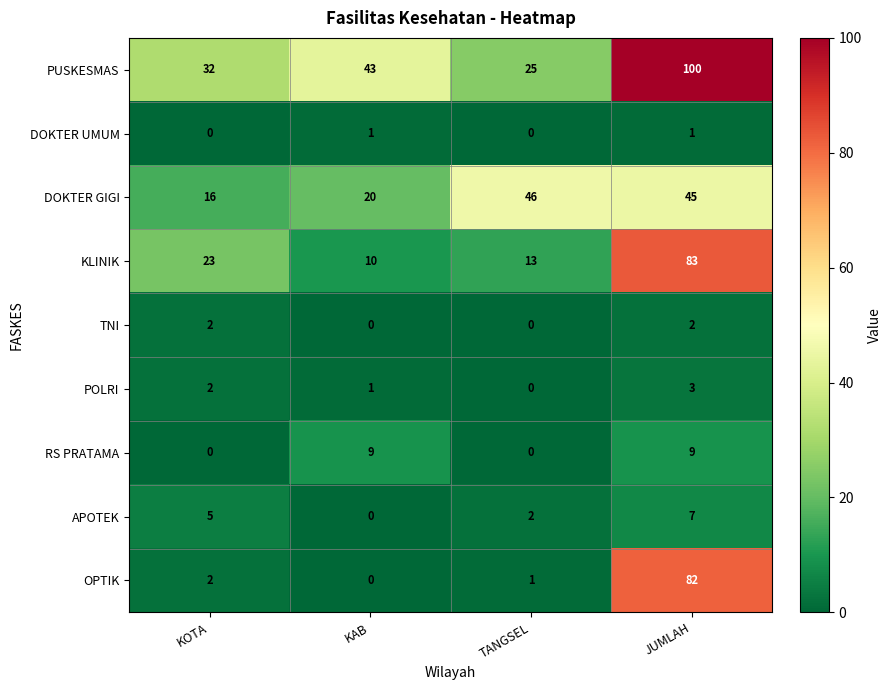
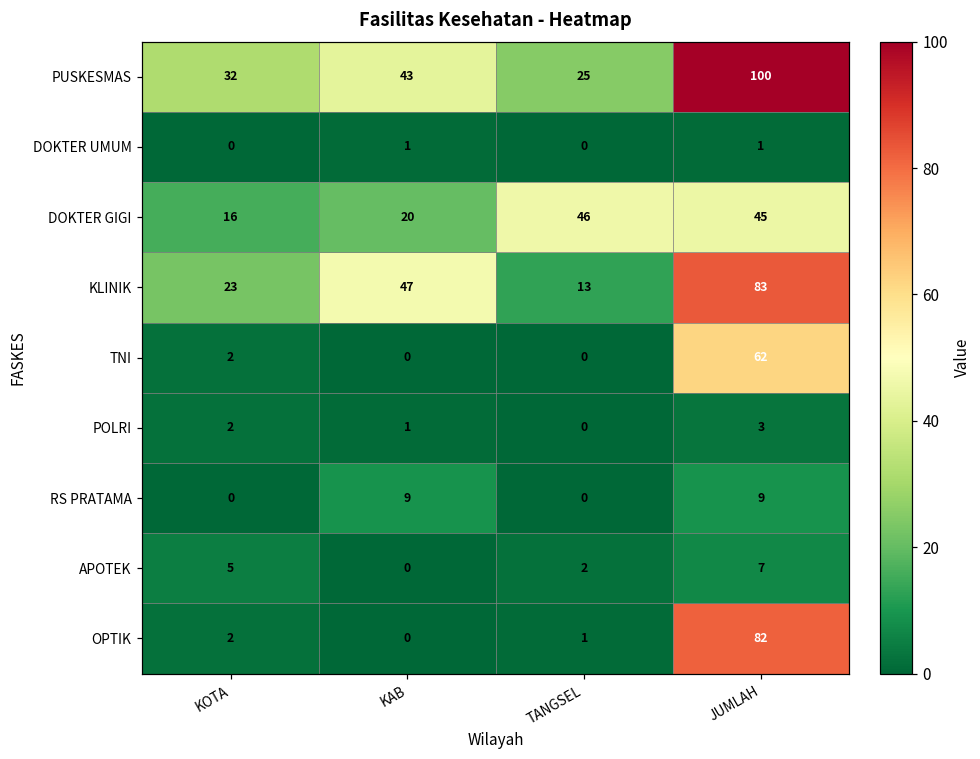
KLINIK, KAB: 10 -> 47
TNI, JUMLAH: 2 -> 62
